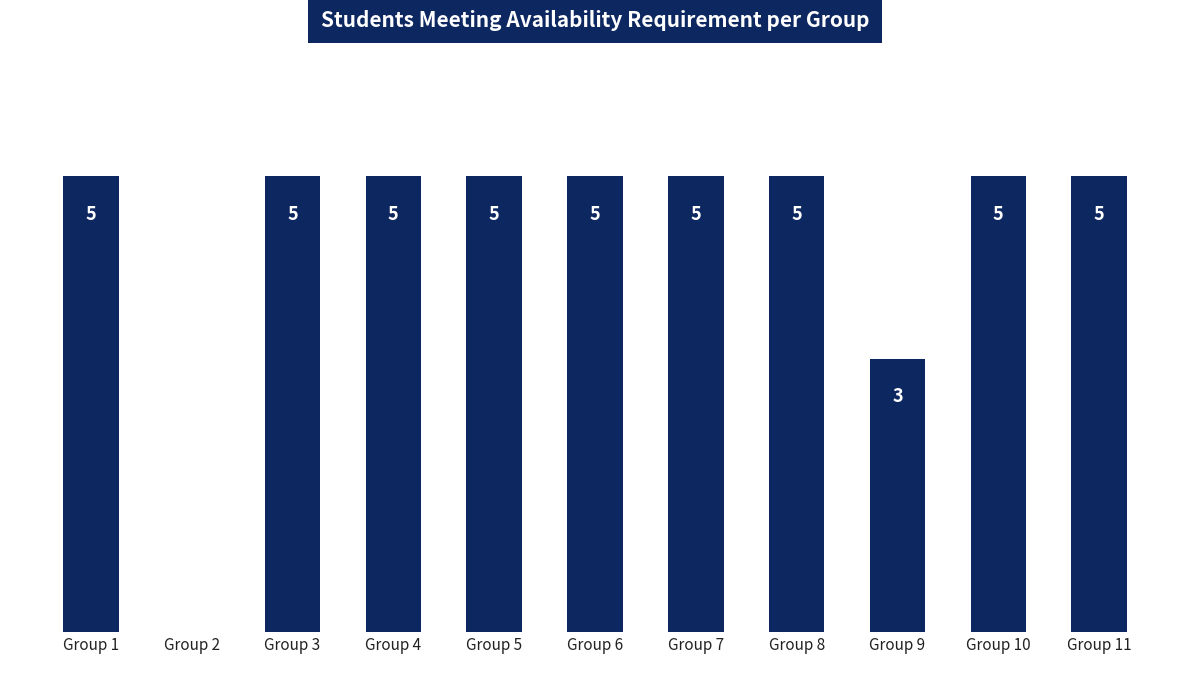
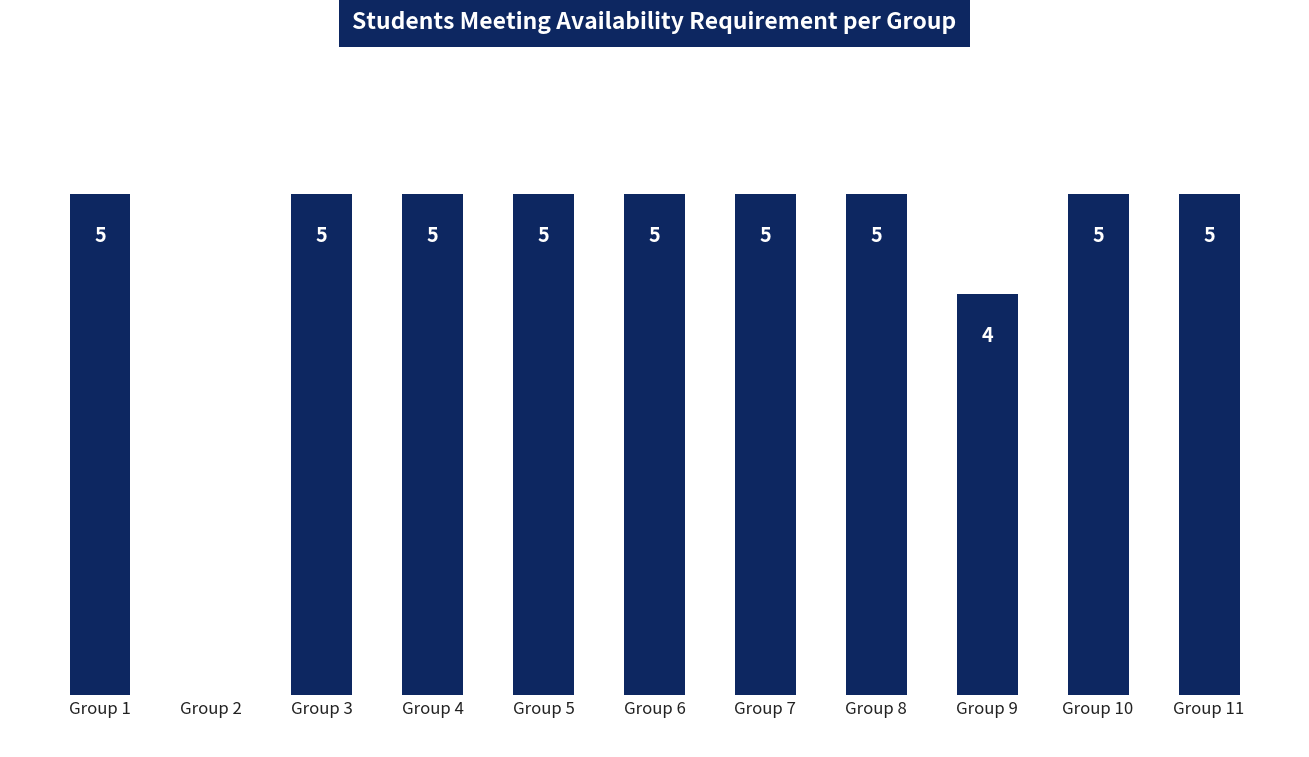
Group 9: 3 -> 4
